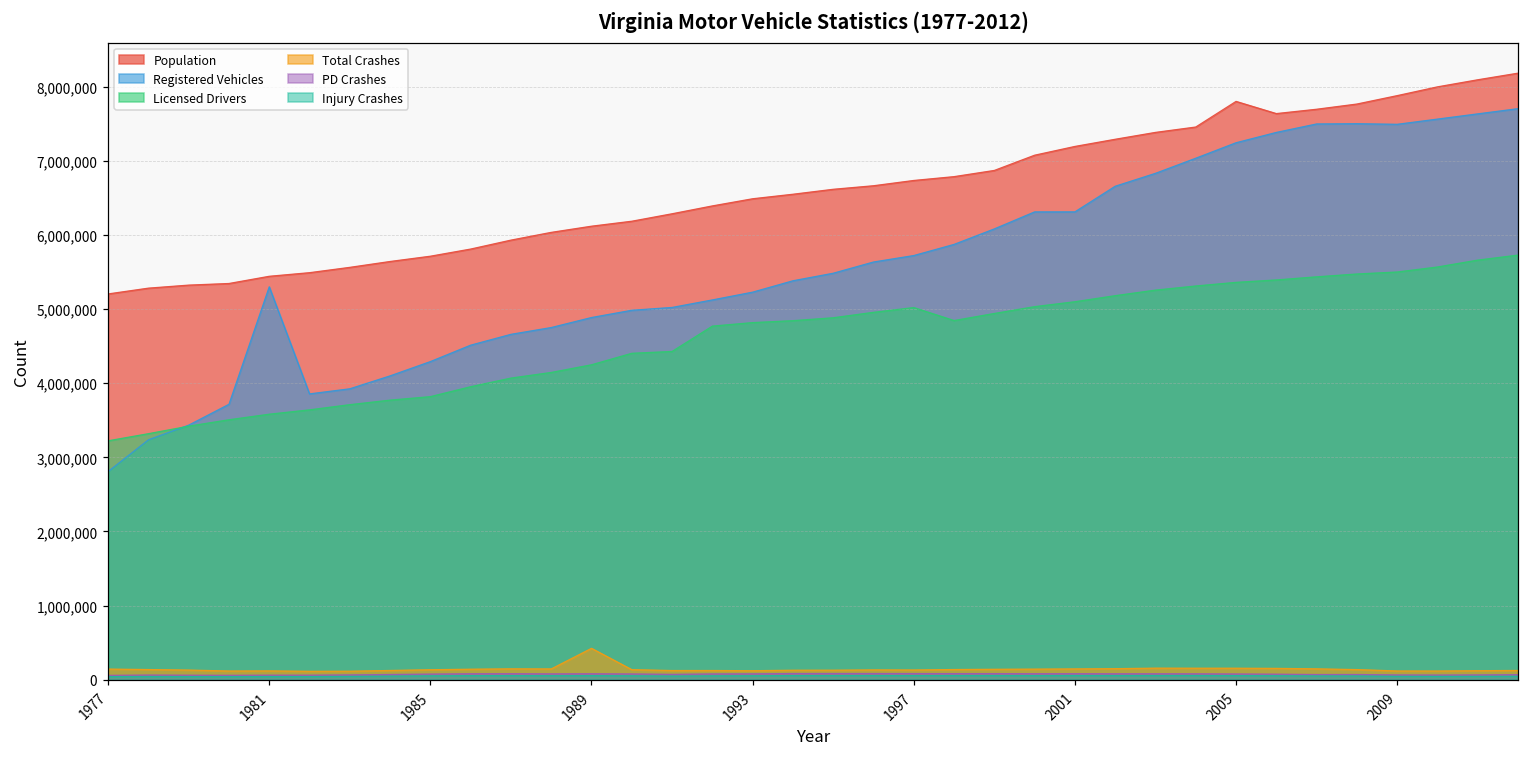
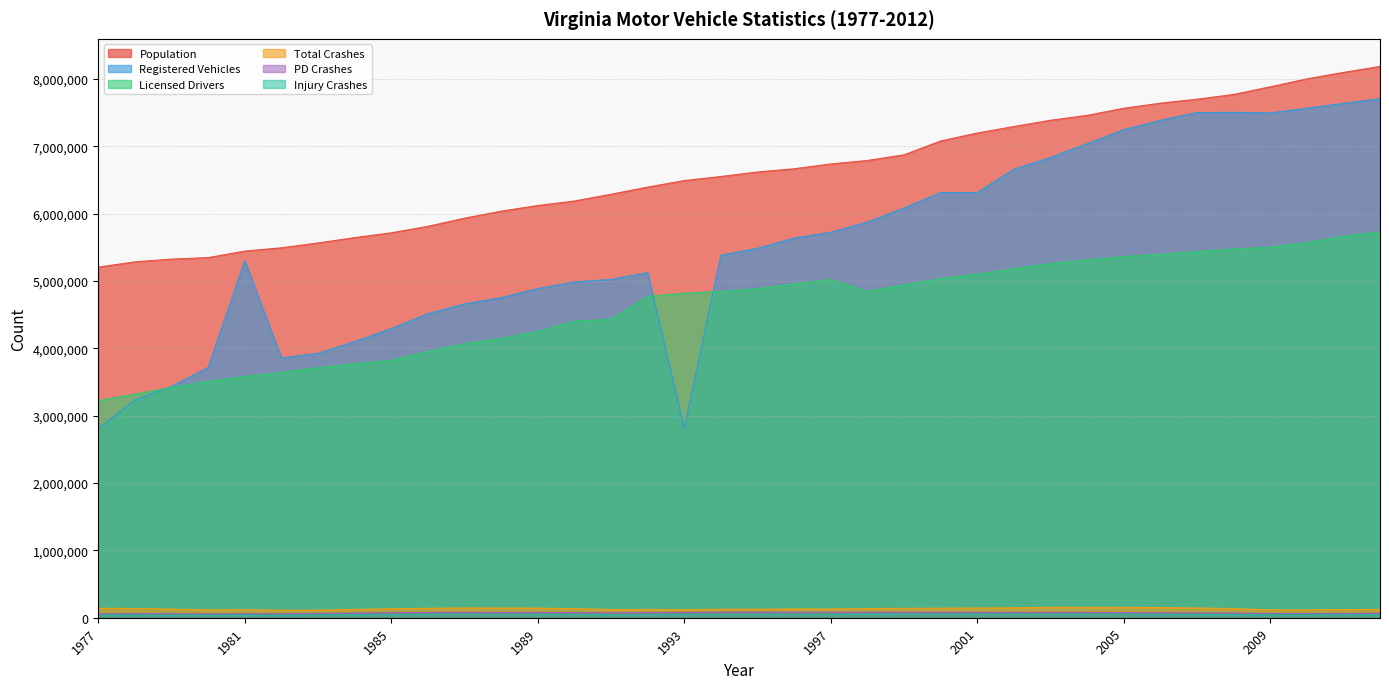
Total Crashes, 1989: 400,000 -> 100,000
Registered Vehicles, 1993: 5,200,000 -> 2,800,000
Population, 2005: 7,800,000 -> 7,600,000
